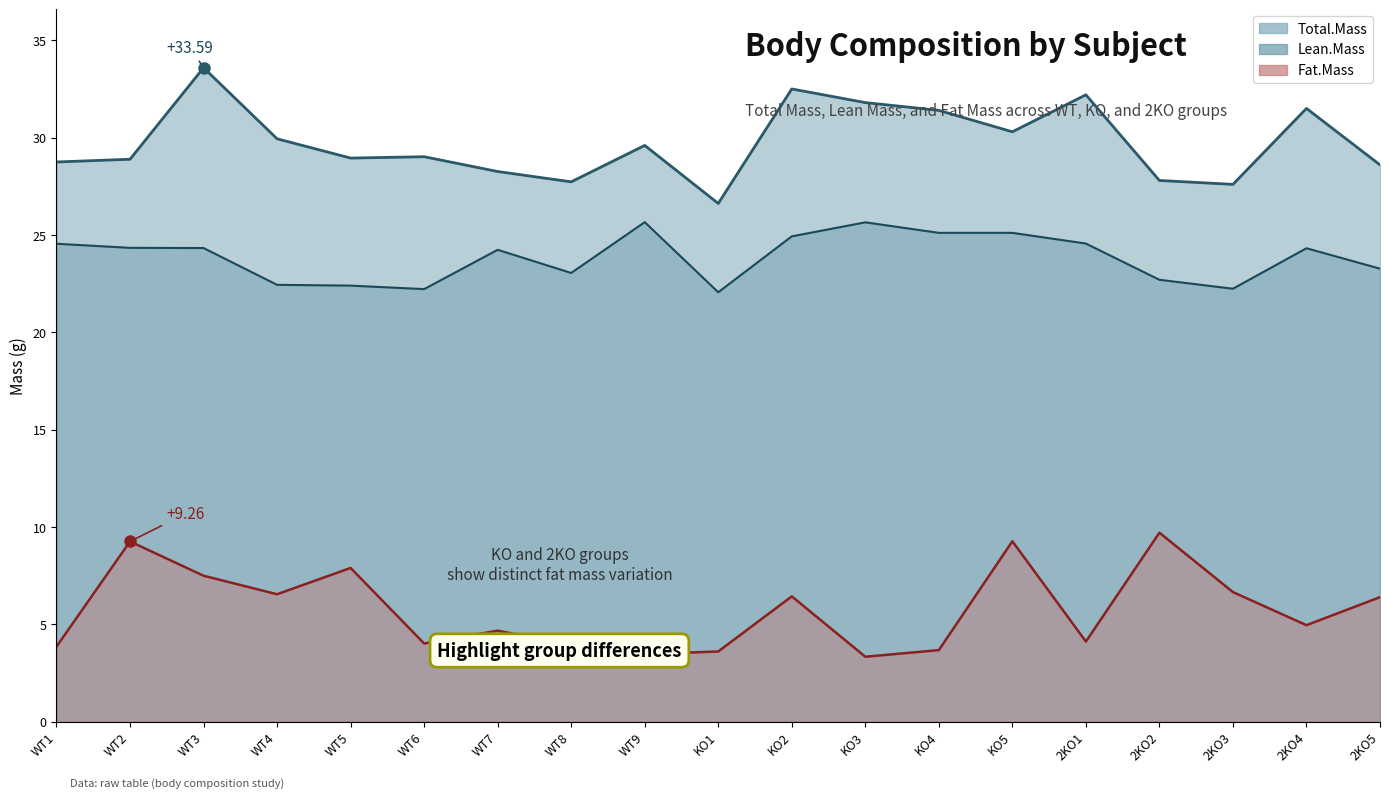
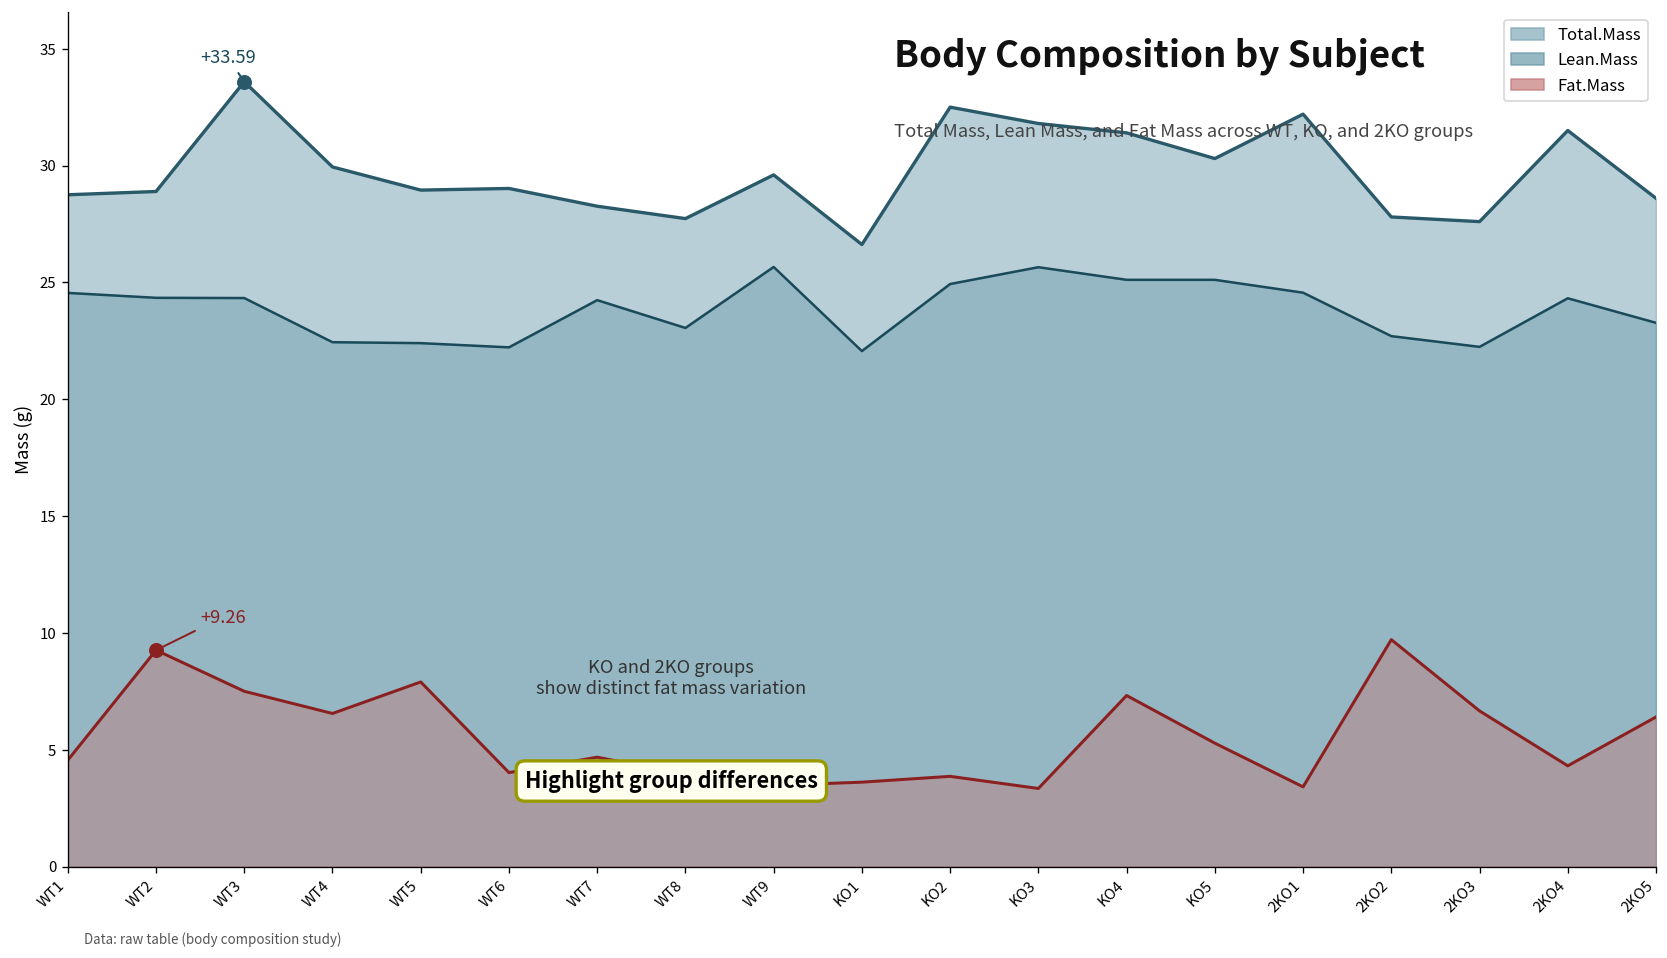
Fat.Mass, WT1: 3.9 -> 4.6
Fat.Mass, KO2: 6.4 -> 3.9
Fat.Mass, KO4: 3.7 -> 7.3
Fat.Mass, KO5: 9.3 -> 5.3
Fat.Mass, 2KO1: 4.1 -> 3.4
Fat.Mass, 2KO4: 5.0 -> 4.3
